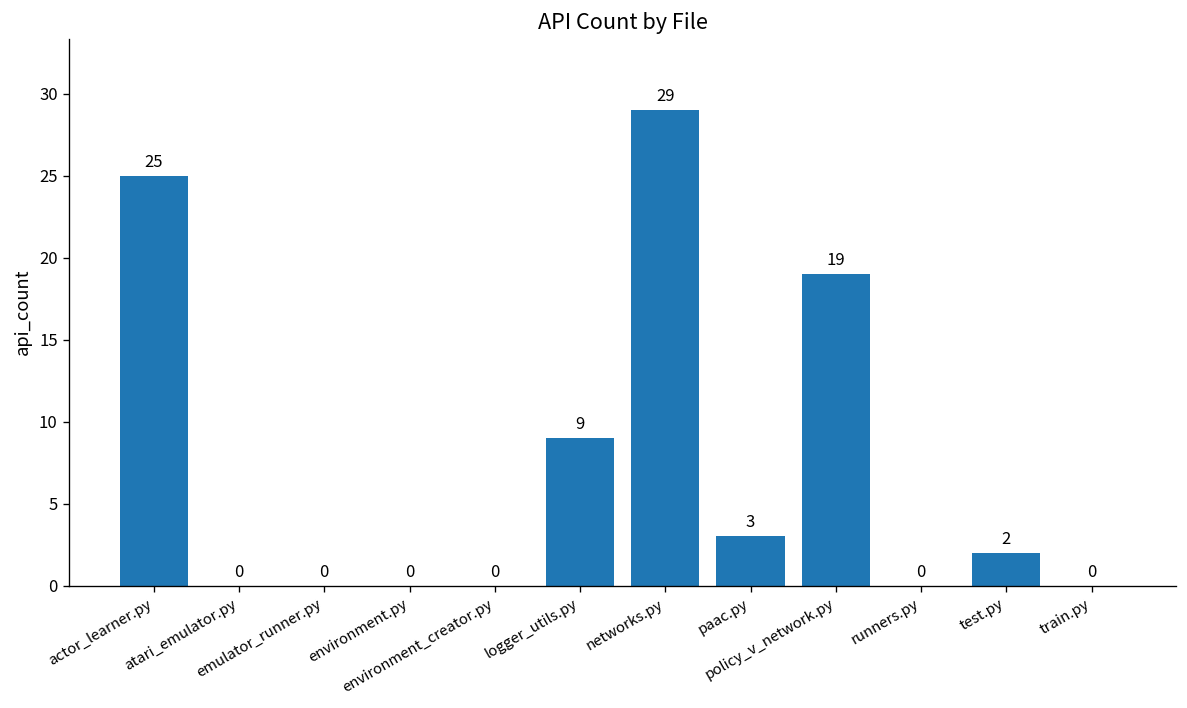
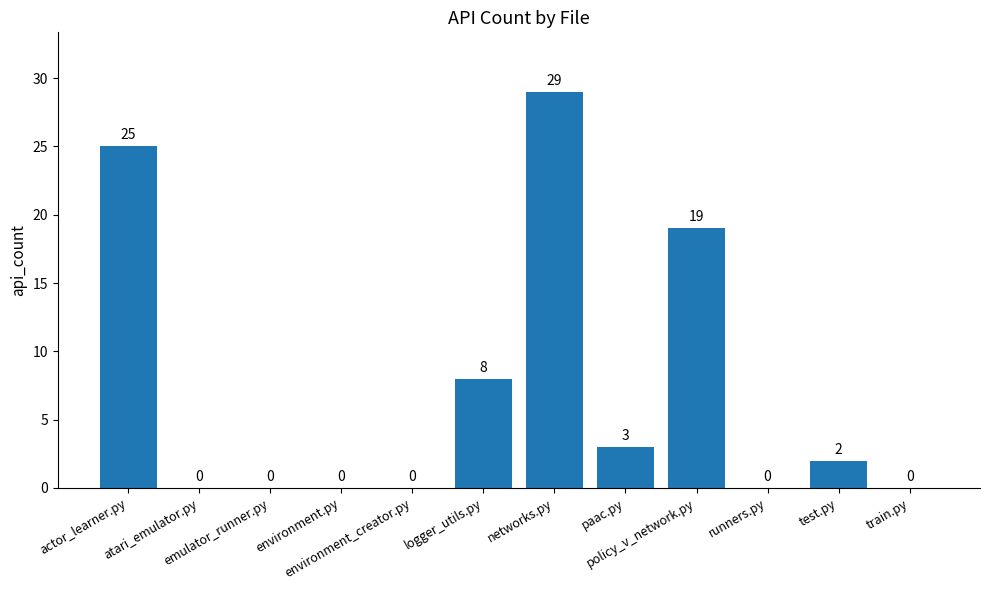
logger_utils.py: 9 -> 8
